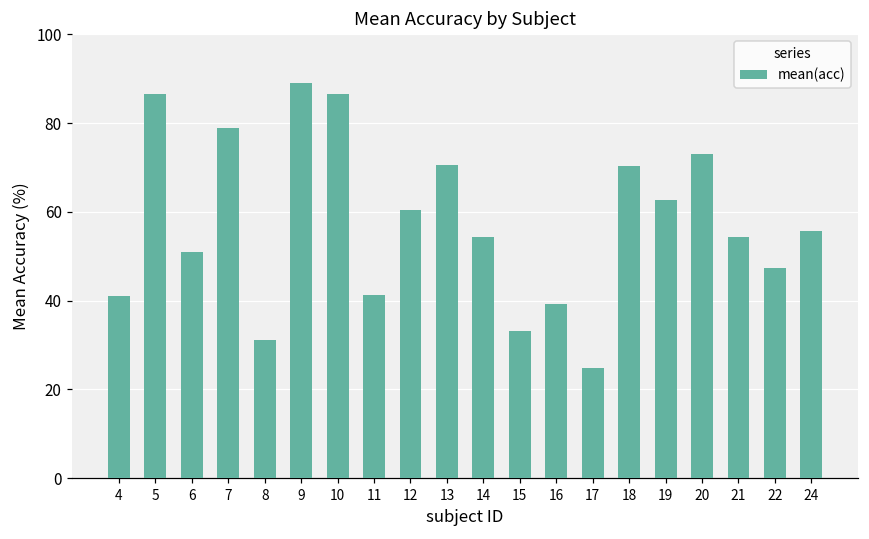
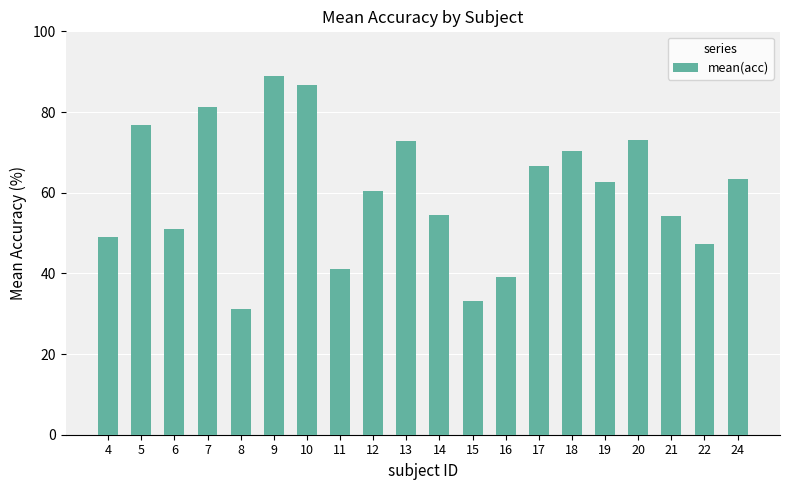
4: 41 -> 49
5: 87 -> 77
7: 79 -> 81
13: 71 -> 73
17: 25 -> 67
24: 56 -> 64
